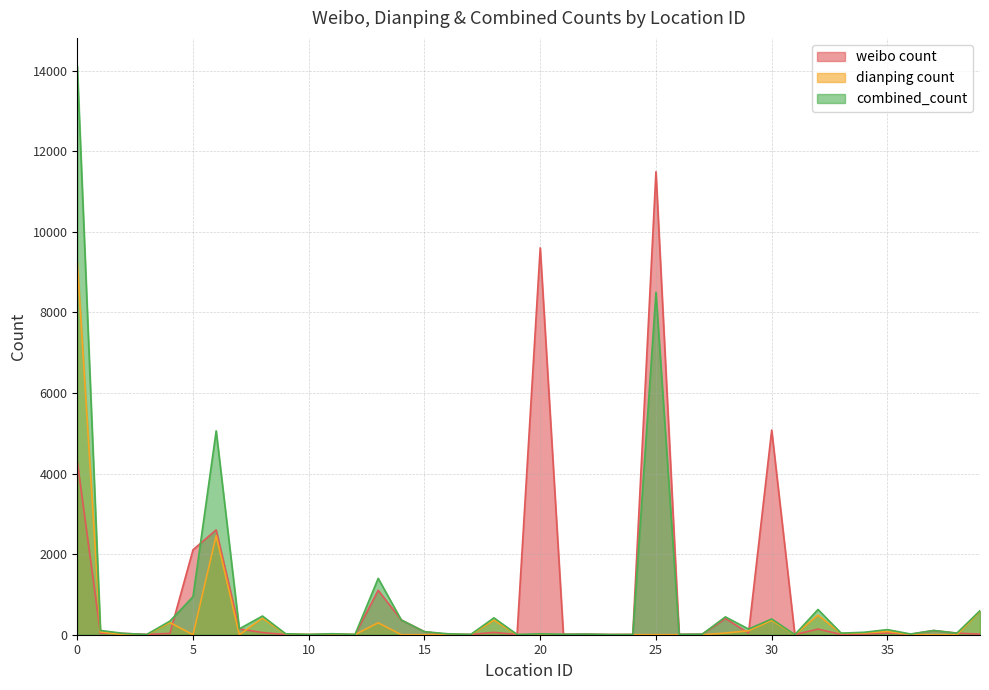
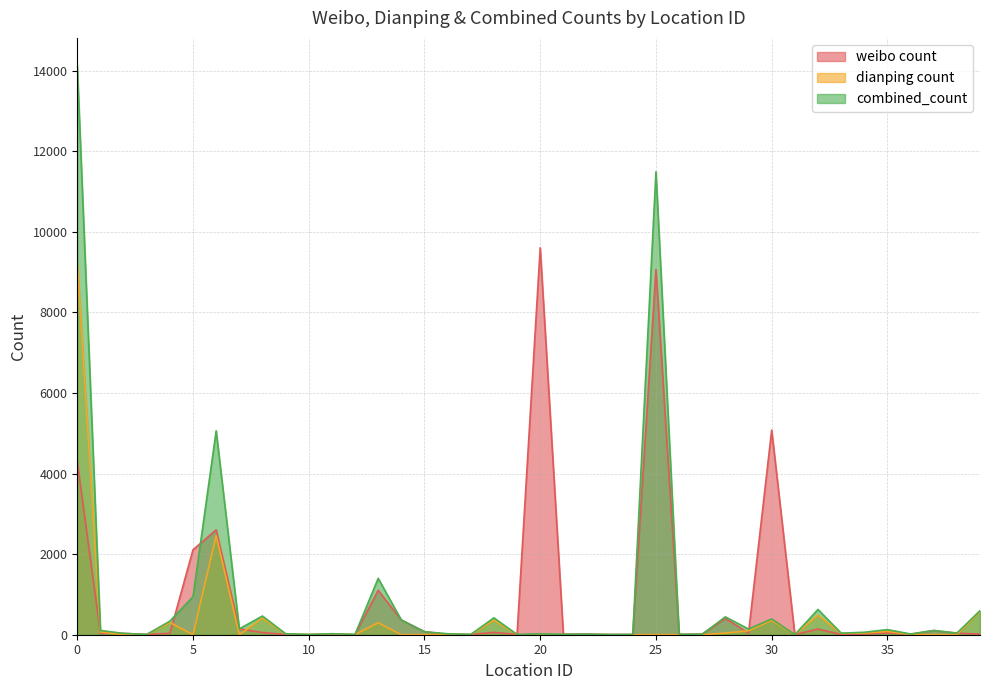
weibo count, 25: 11500 -> 9100
combined_count, 25: 8500 -> 11500
